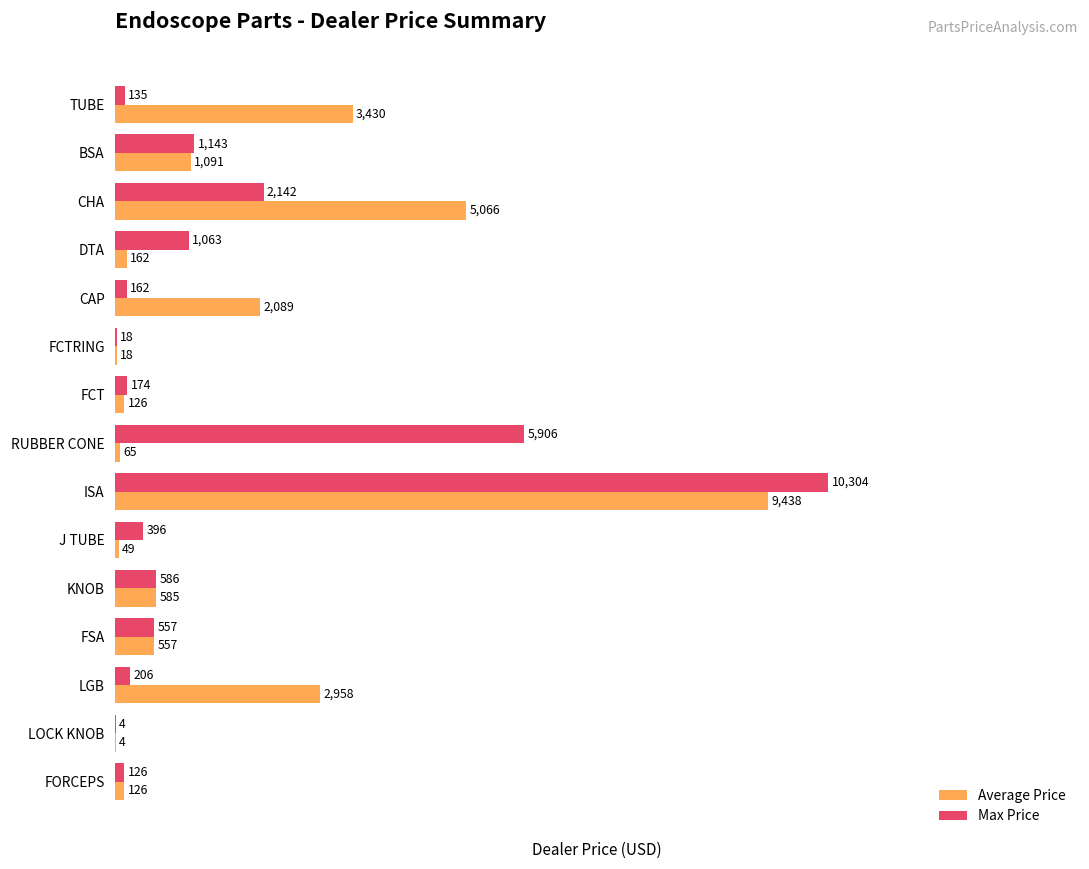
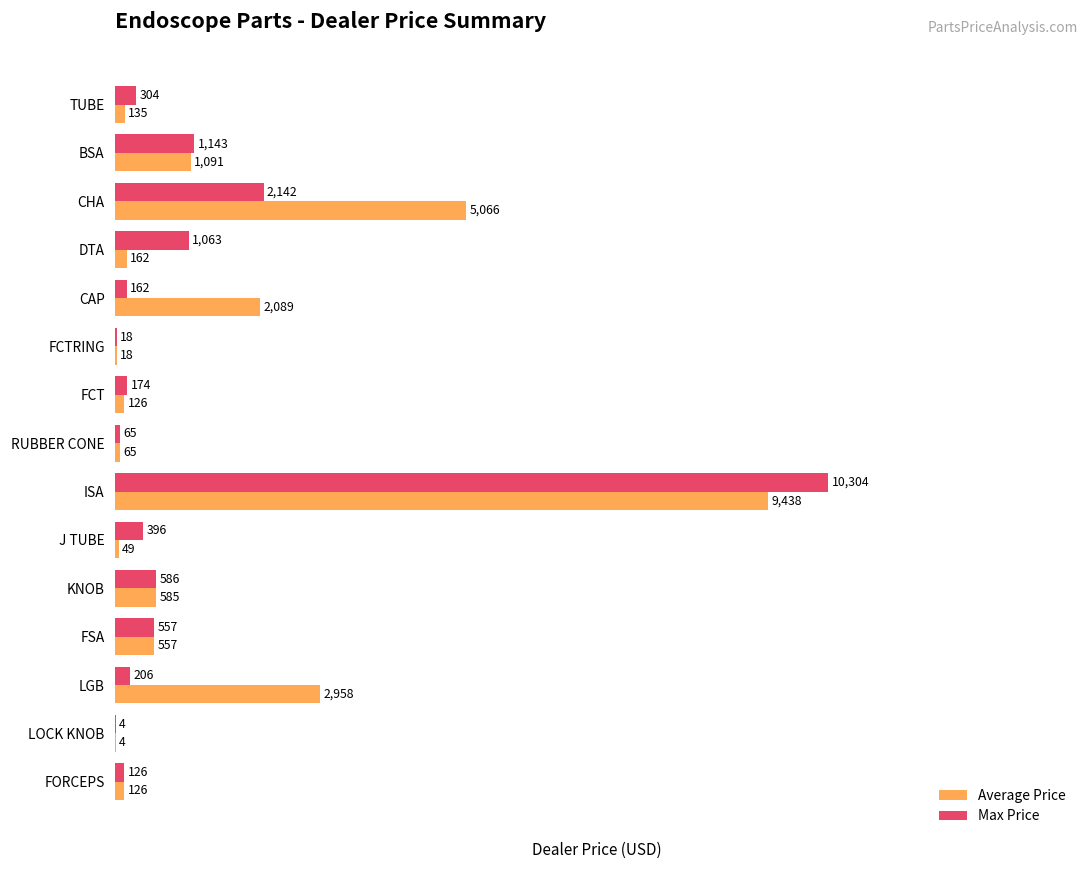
Max Price, TUBE: 135 -> 304
Average Price, TUBE: 3,430 -> 135
Max Price, RUBBER CONE: 5,906 -> 65
